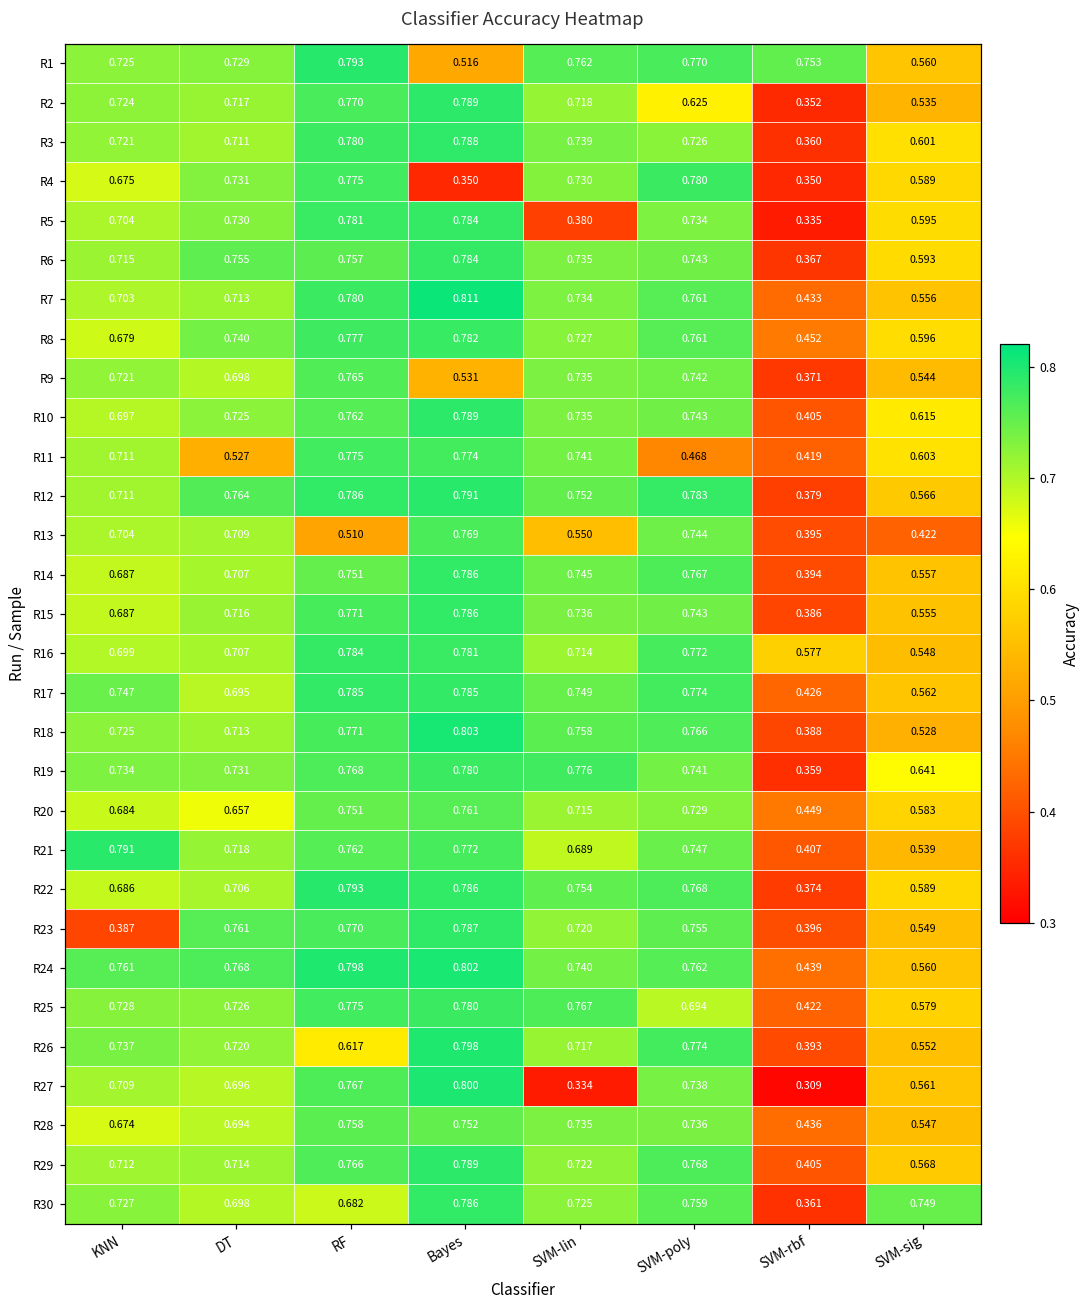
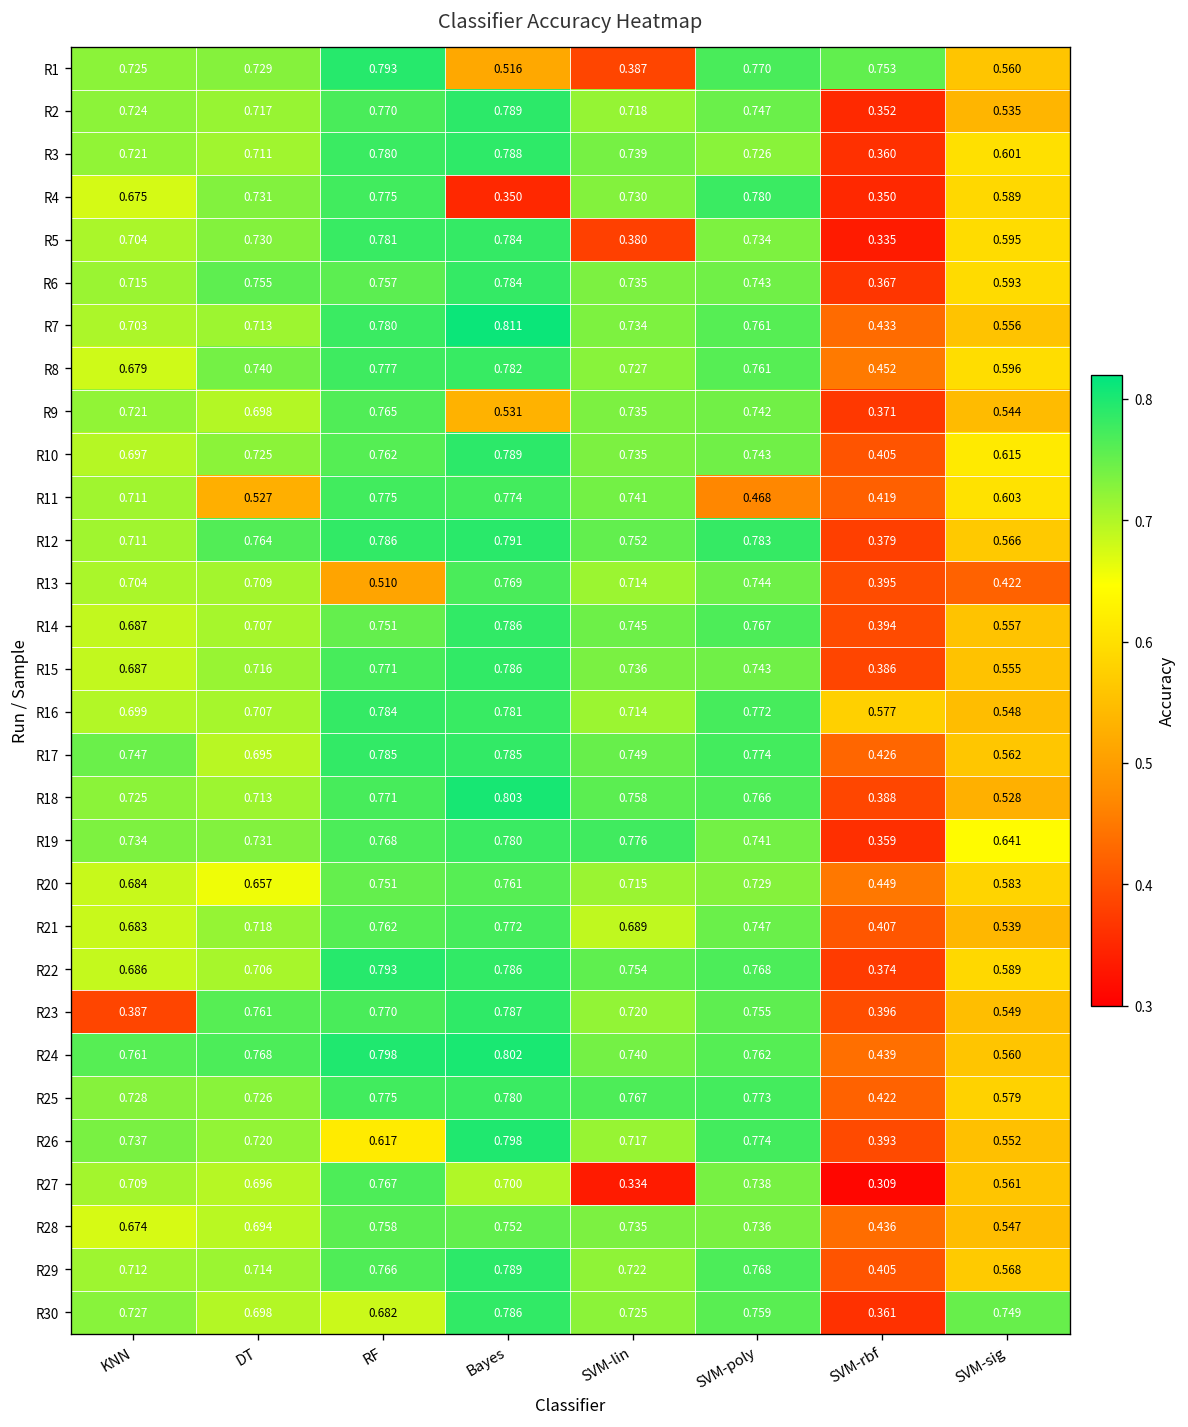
R1, SVM-lin: 0.762 -> 0.387
R2, SVM-poly: 0.625 -> 0.747
R13, SVM-lin: 0.550 -> 0.714
R21, KNN: 0.791 -> 0.683
R25, SVM-poly: 0.694 -> 0.773
R27, Bayes: 0.800 -> 0.700
